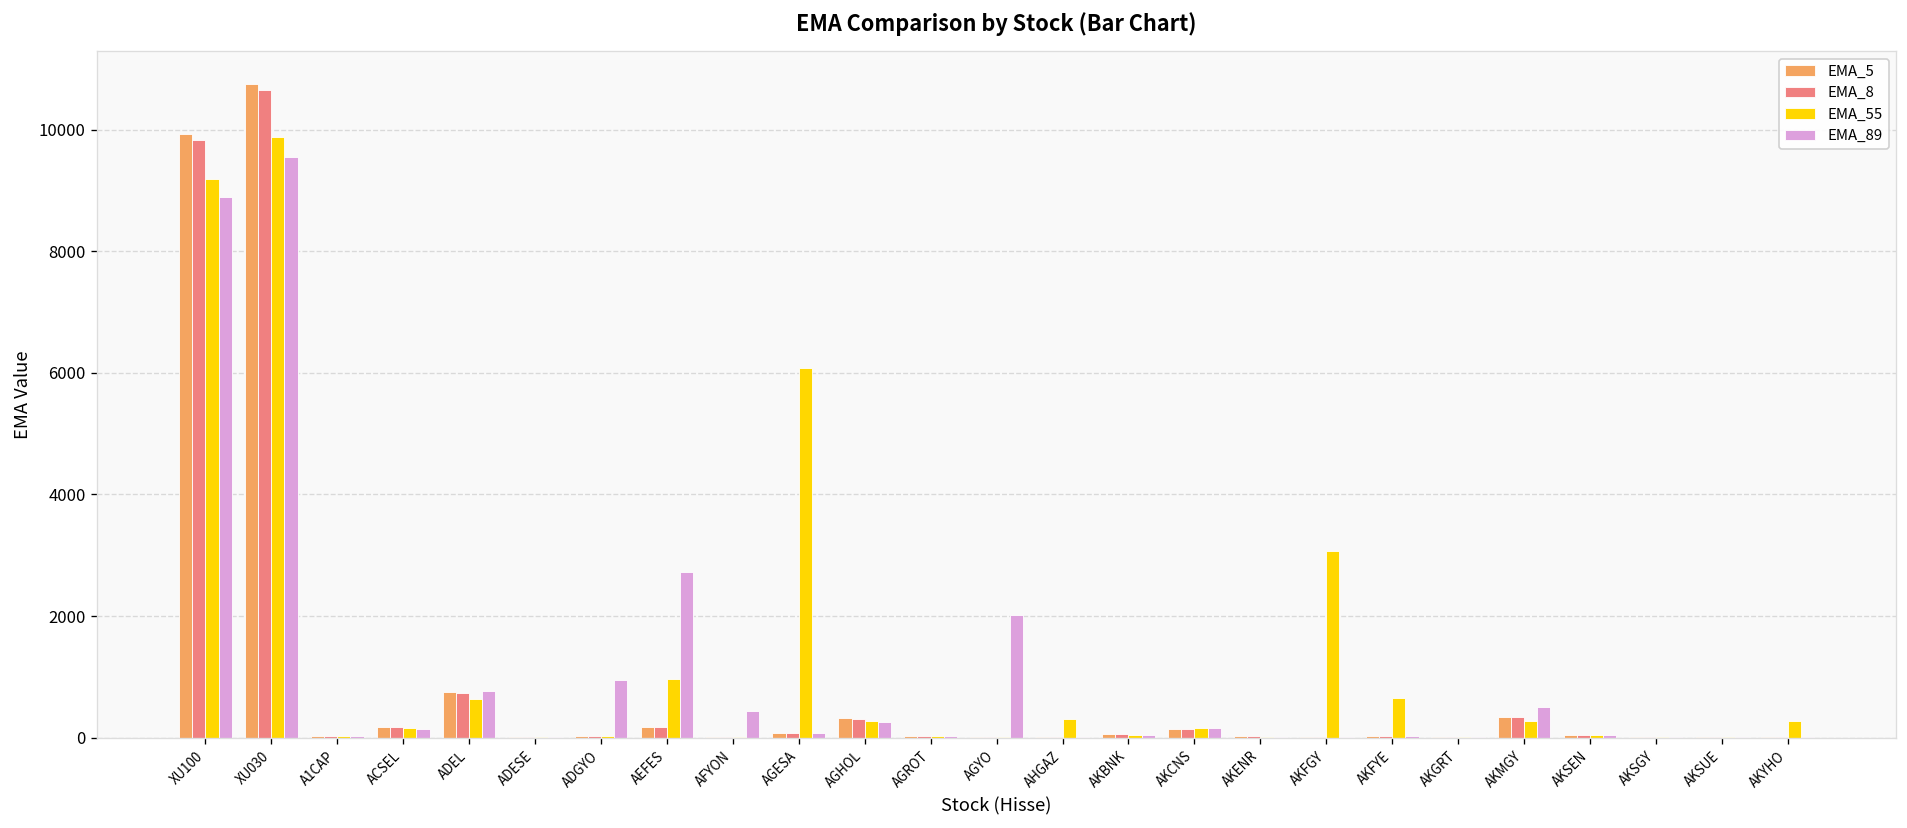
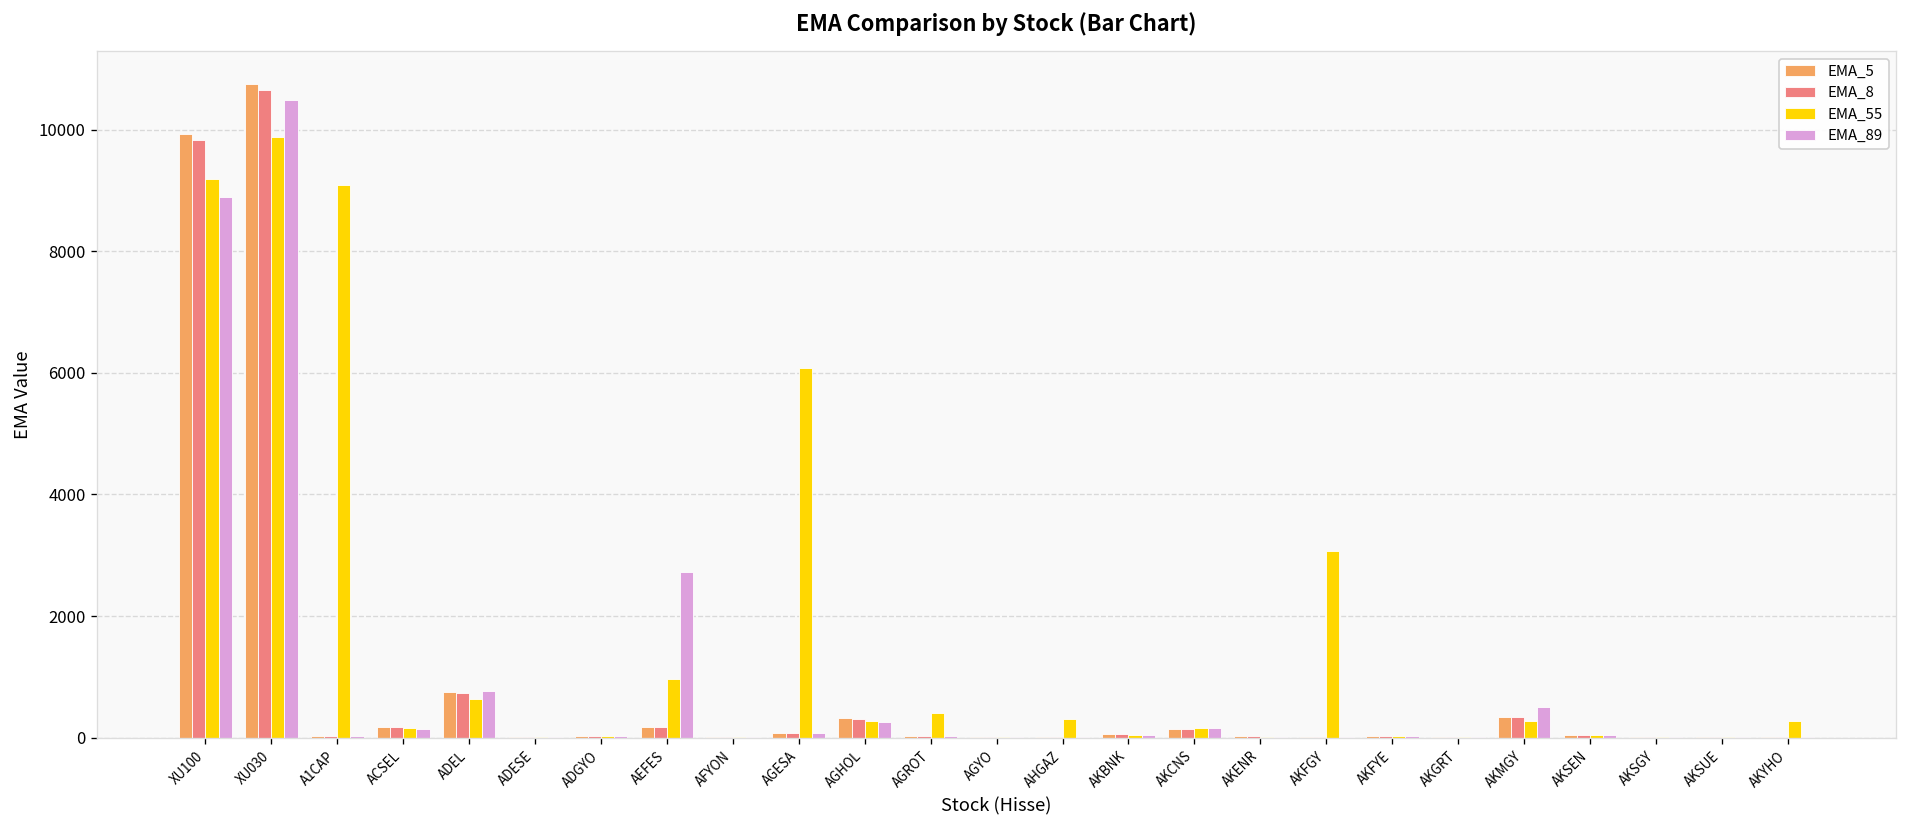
EMA_89, XU030: 9600 -> 10500
EMA_55, A1CAP: 0 -> 9100
EMA_89, ADGYO: 1000 -> 0
EMA_89, AFYON: 400 -> 0
EMA_55, AGROT: 0 -> 400
EMA_89, AGYO: 2000 -> 0
EMA_55, AKFYE: 700 -> 0
